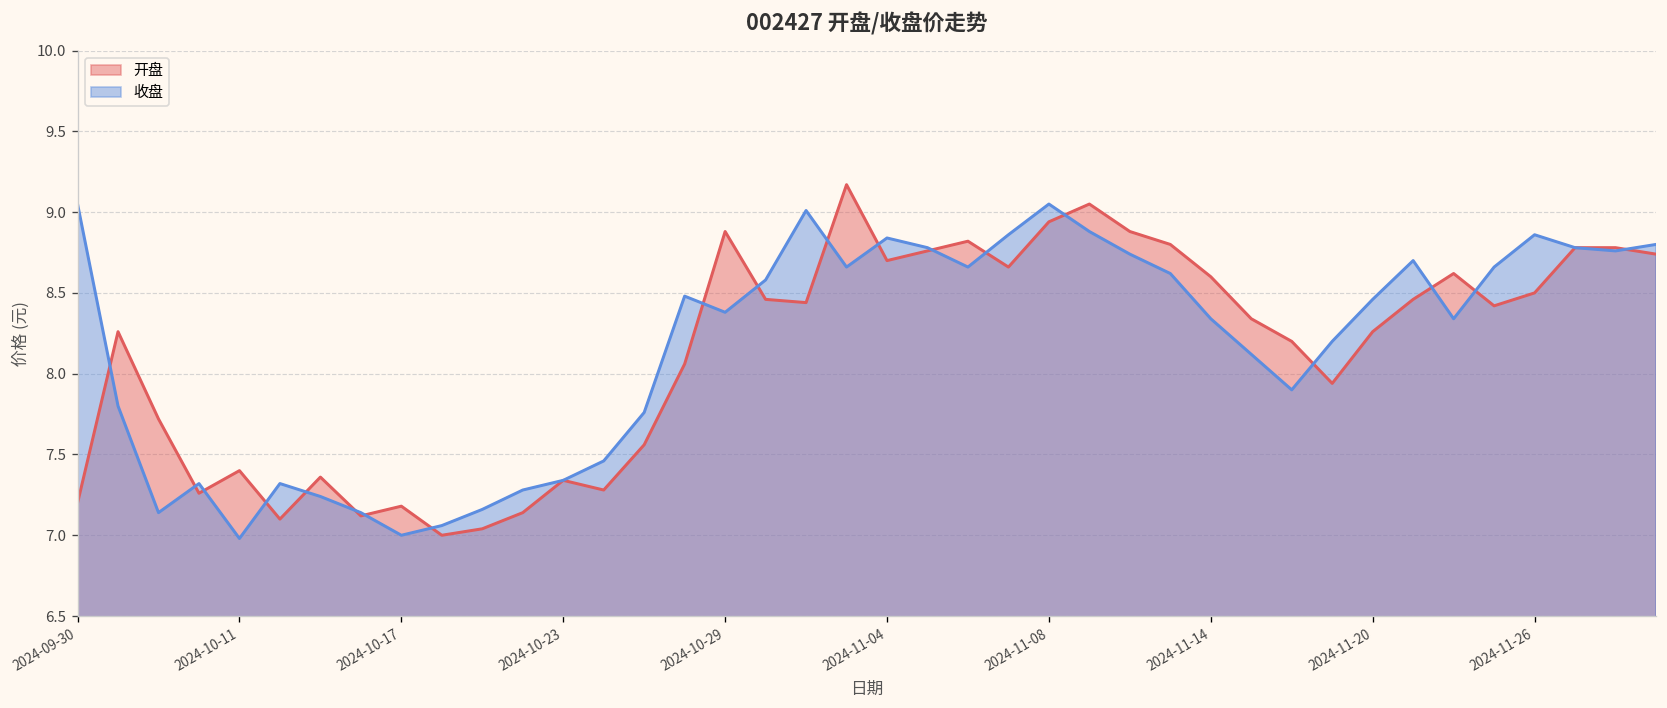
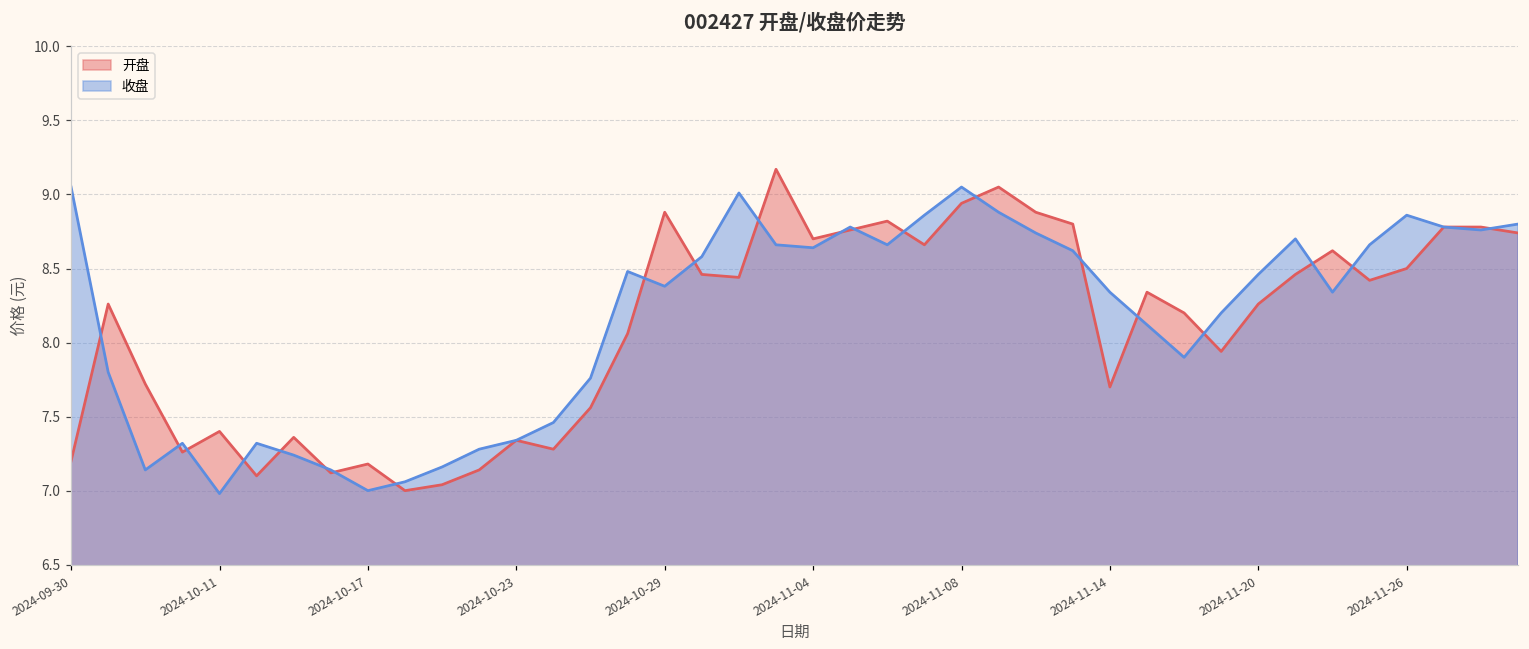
收盘, 2024-11-04: 8.84 -> 8.64
开盘, 2024-11-14: 8.6 -> 7.7
